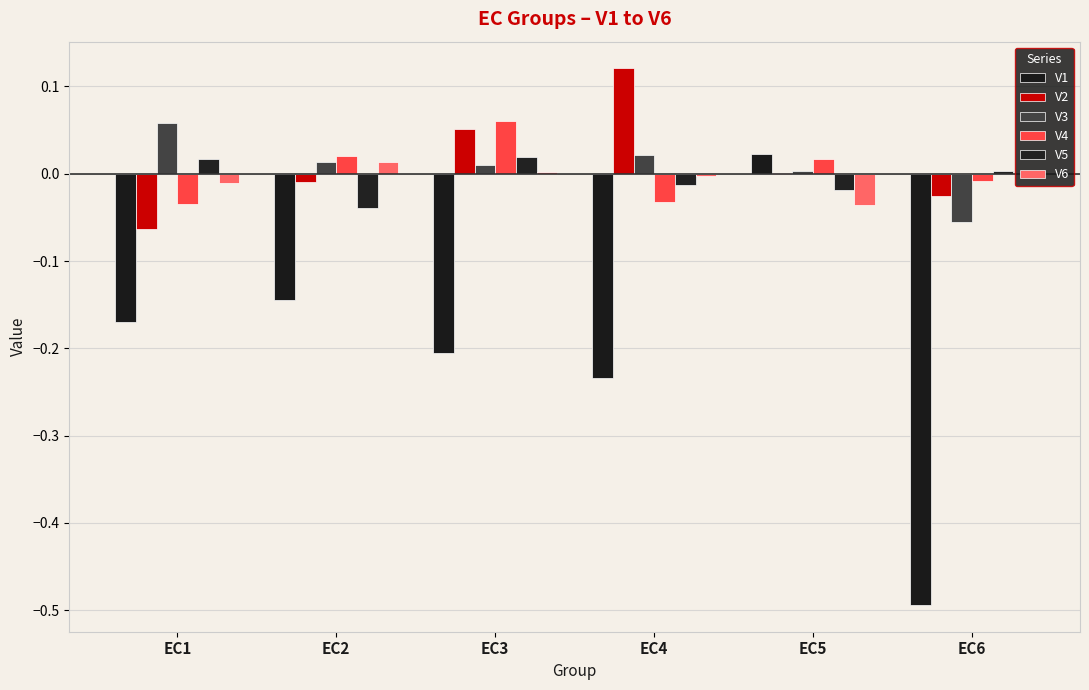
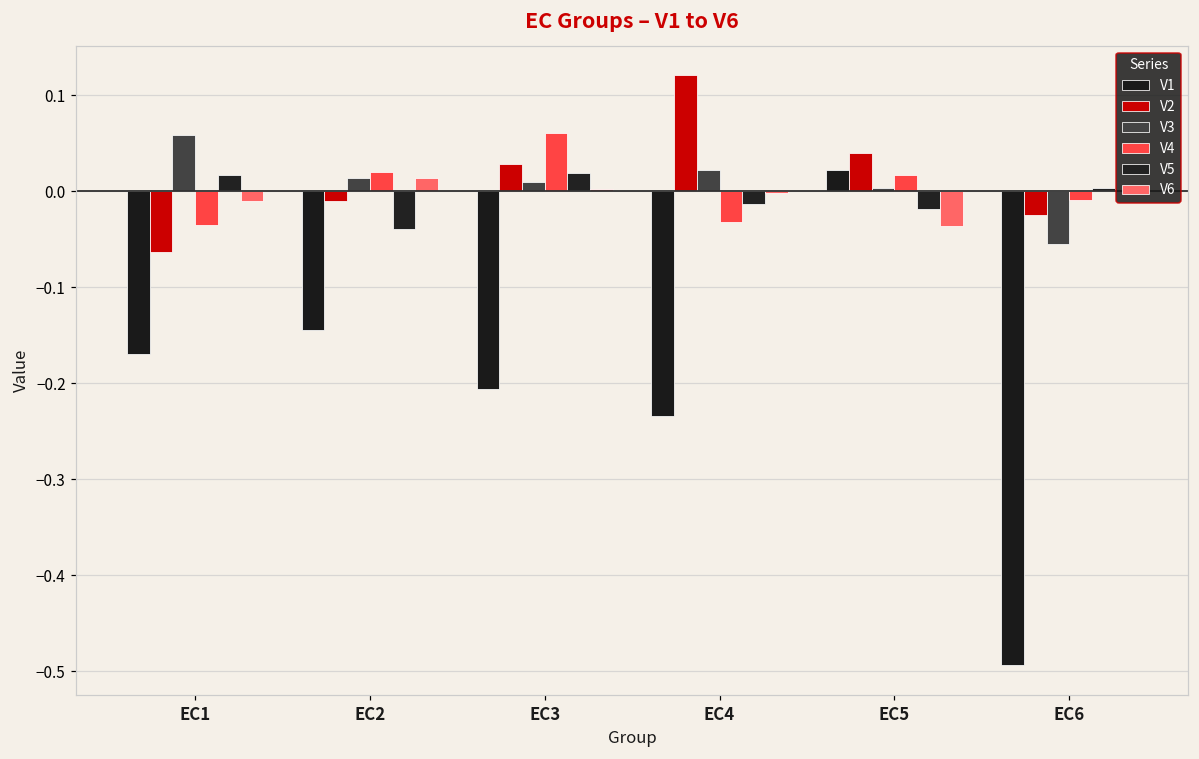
V2, EC3: 0.05 -> 0.03
V2, EC5: 0.00 -> 0.04
